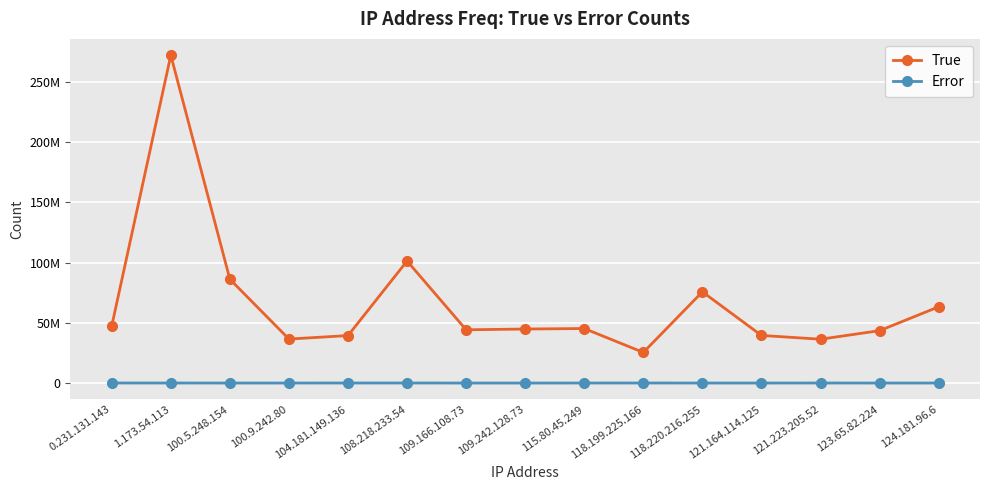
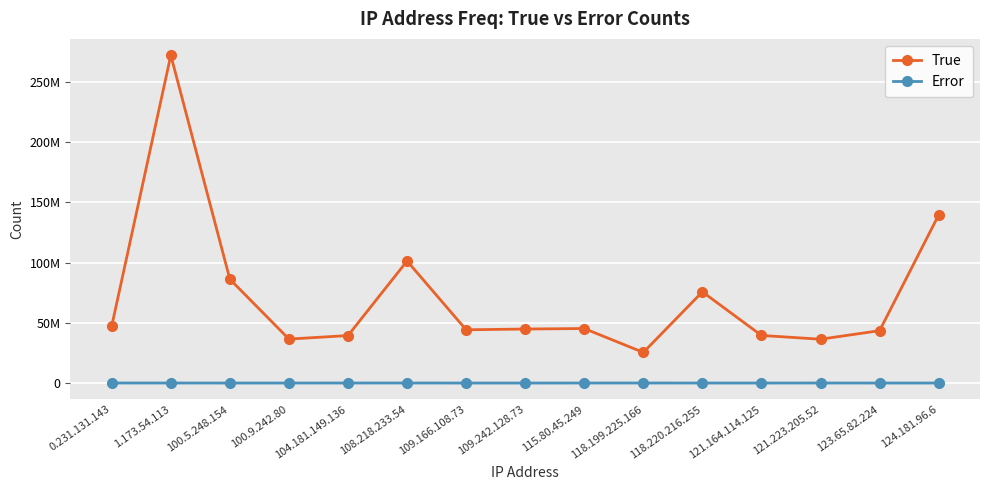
True, 124.181.96.6: 63000000 -> 140000000
